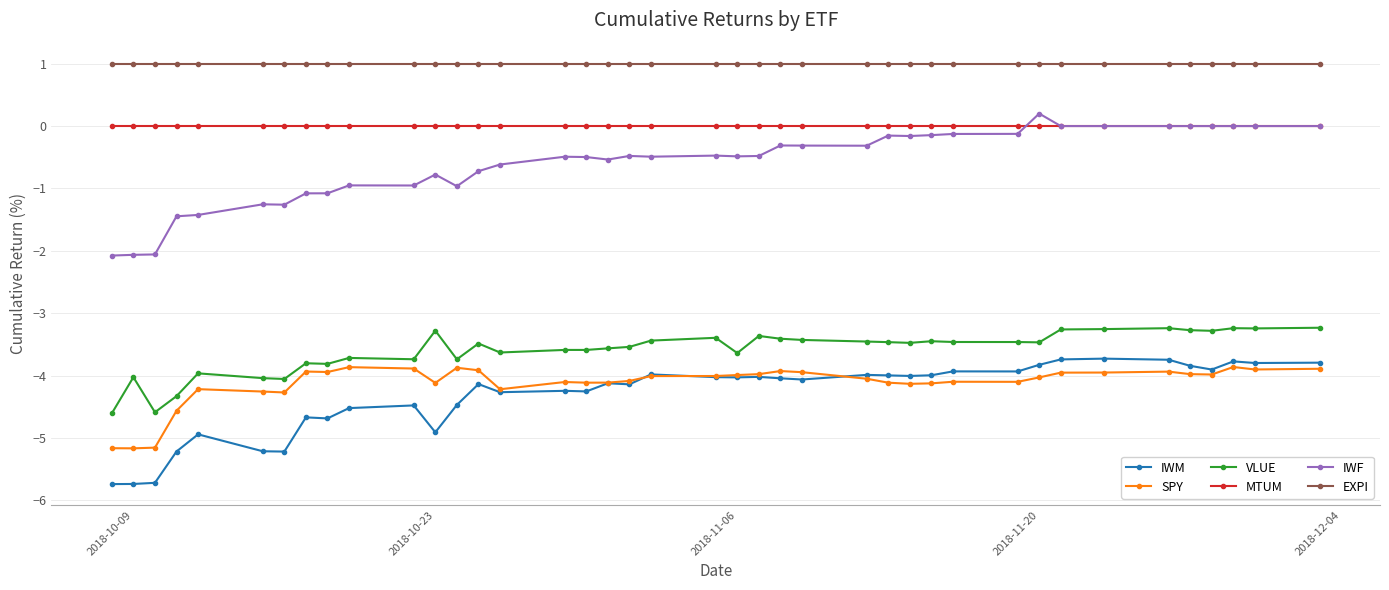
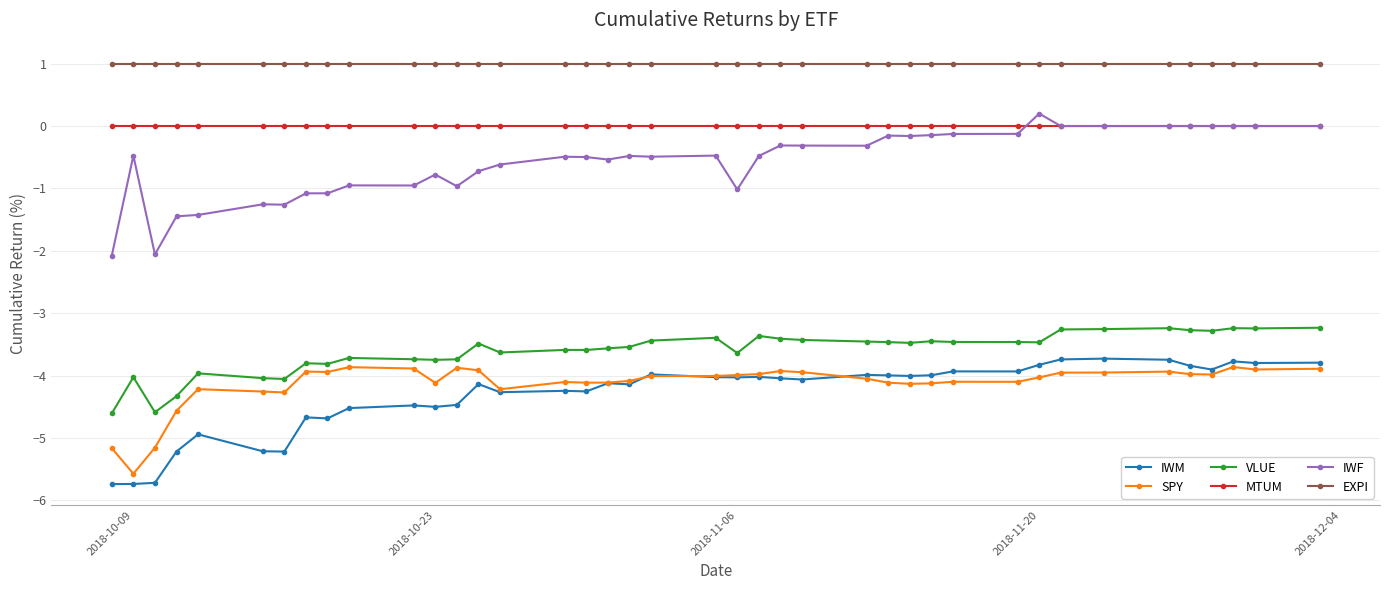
SPY, 2018-10-09: -5.2 -> -5.6
IWF, 2018-10-09: -2.1 -> -0.5
IWM, 2018-10-23: -4.9 -> -4.5
VLUE, 2018-10-23: -3.3 -> -3.7
IWF, 2018-11-06: -0.5 -> -1.0
